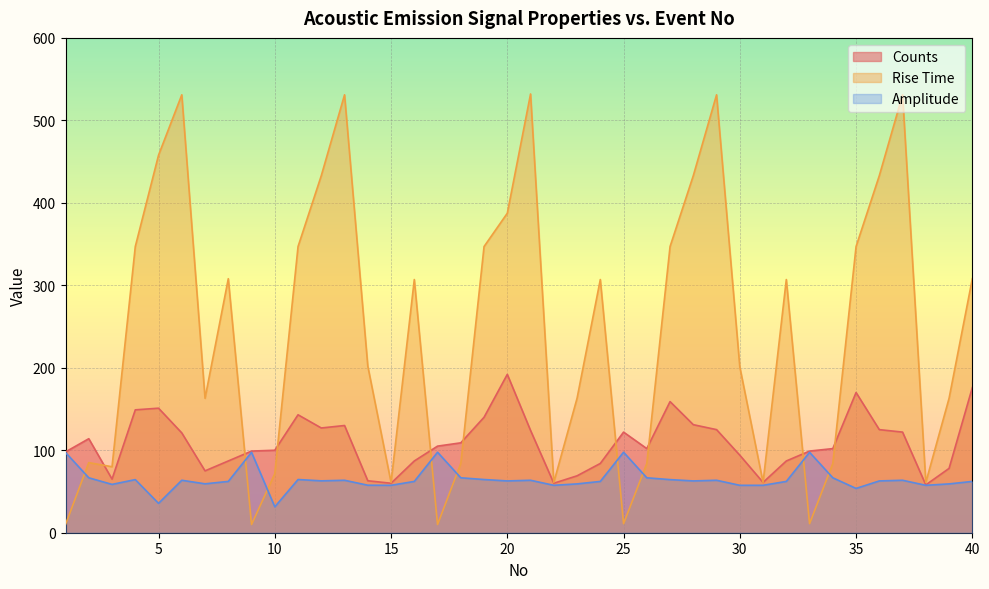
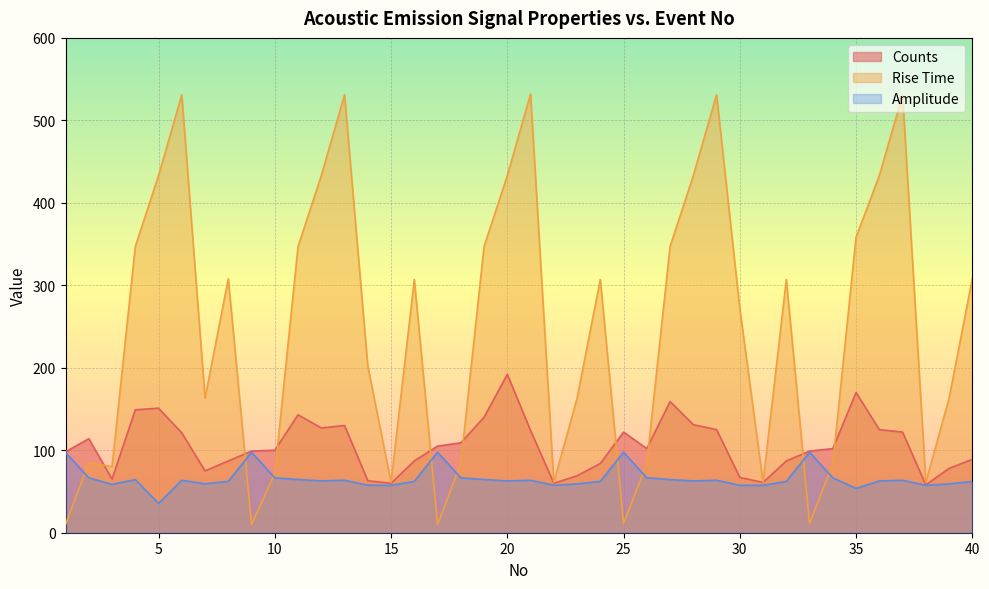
Rise Time, 5: 460 -> 430
Amplitude, 10: 30 -> 70
Rise Time, 20: 390 -> 430
Counts, 30: 90 -> 70
Rise Time, 30: 200 -> 270
Rise Time, 35: 350 -> 360
Counts, 40: 180 -> 90
